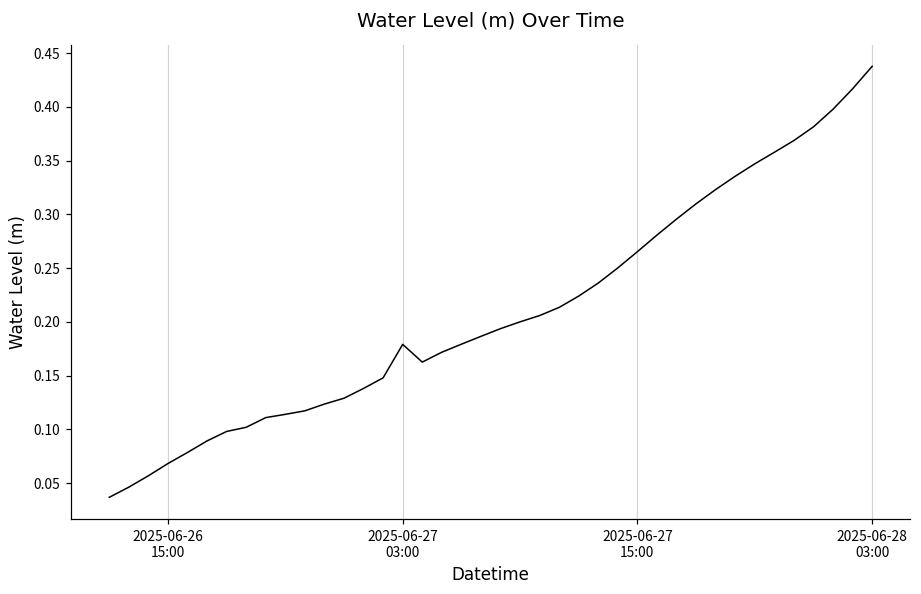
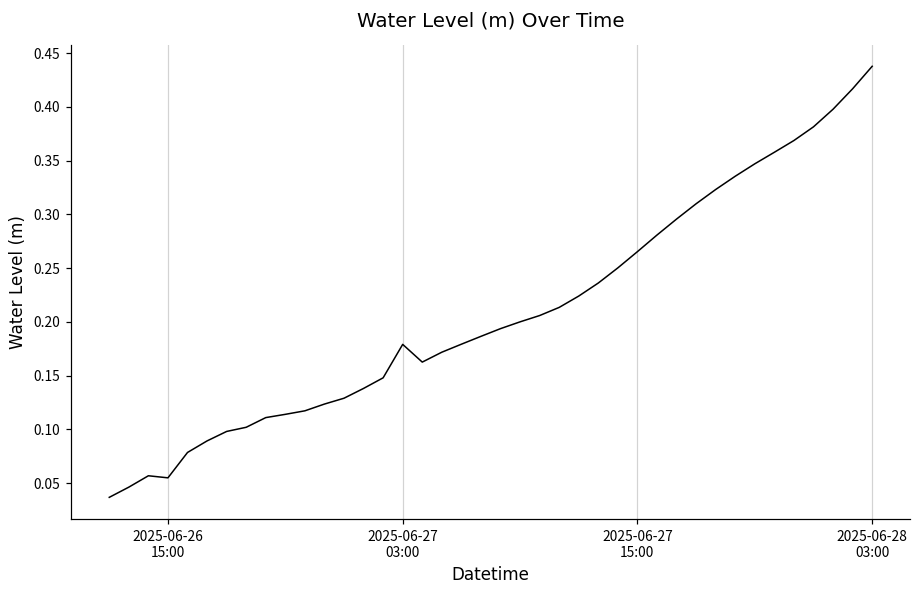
2025-06-26 15:00: 0.07 -> 0.05
